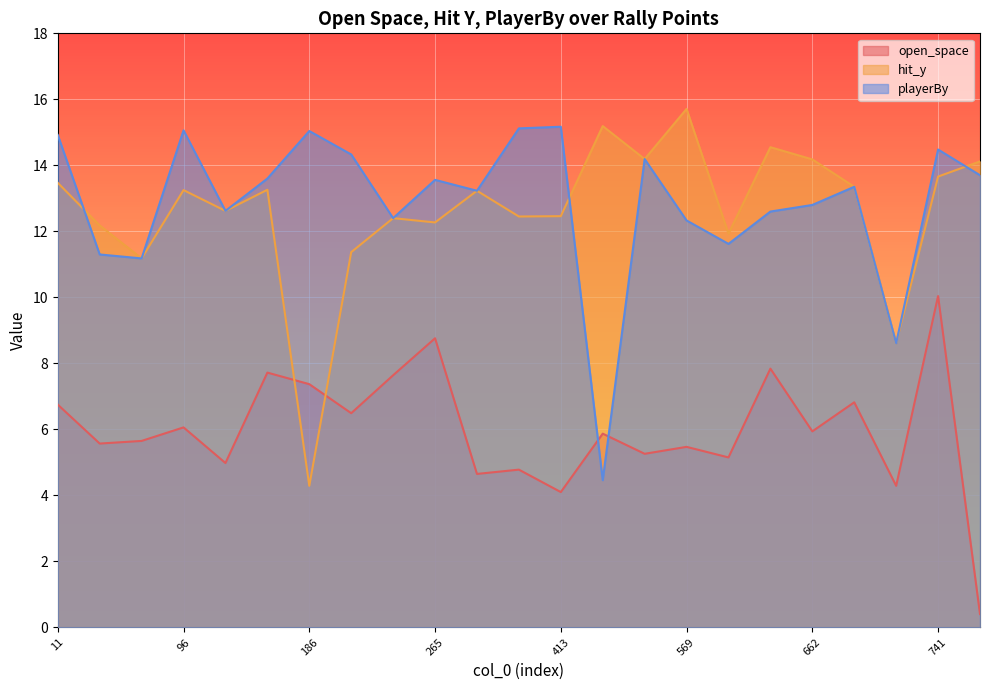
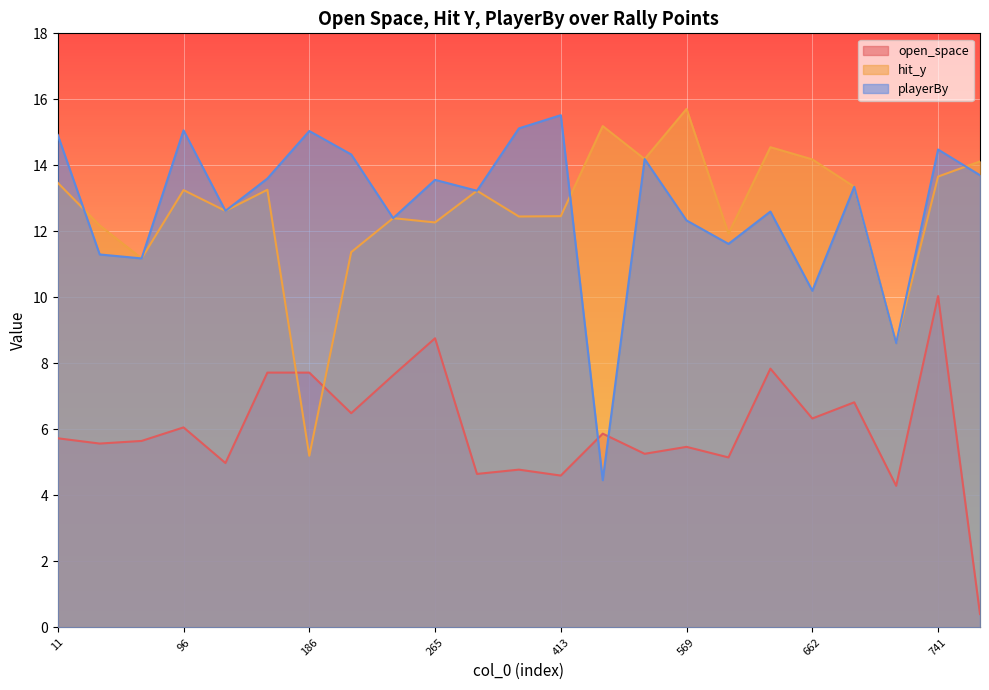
open_space, 11: 6.8 -> 5.7
open_space, 186: 7.4 -> 7.7
hit_y, 186: 4.3 -> 5.2
open_space, 413: 4.1 -> 4.6
playerBy, 413: 15.2 -> 15.5
open_space, 662: 5.9 -> 6.3
playerBy, 662: 12.8 -> 10.2
